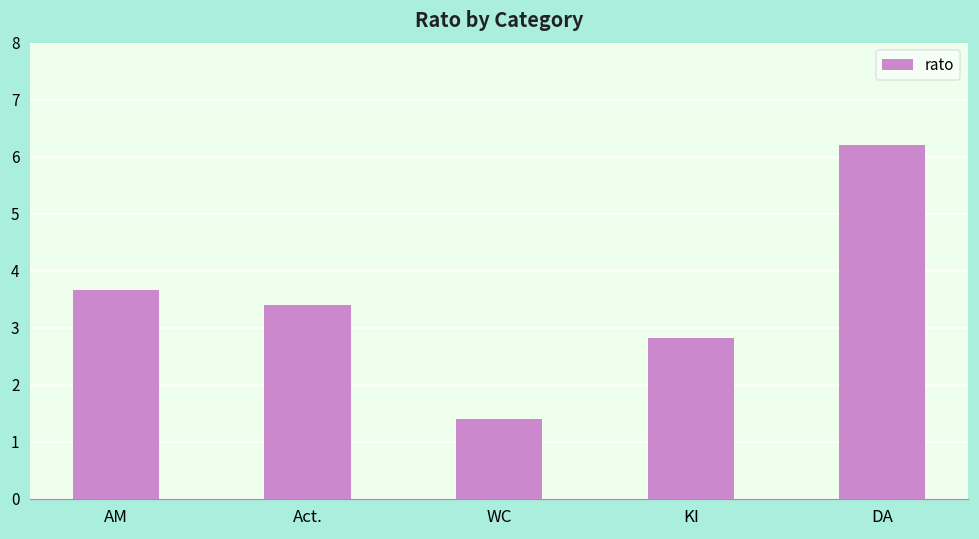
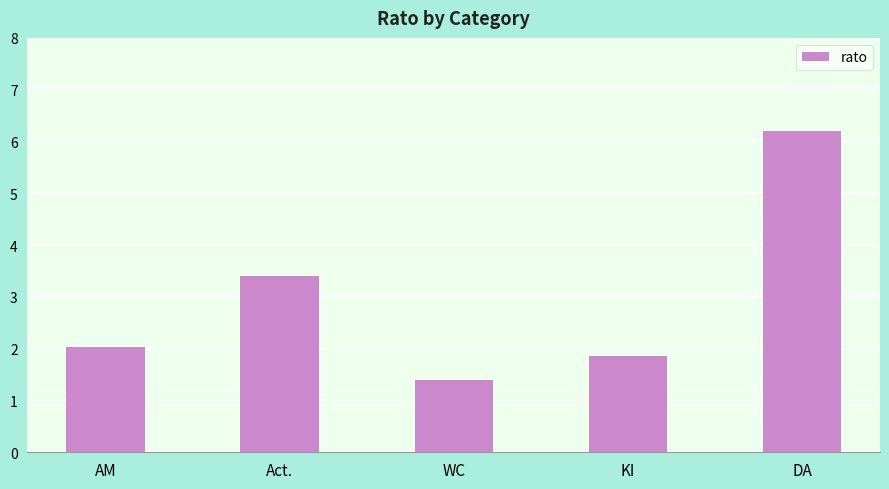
AM: 3.7 -> 2.0
KI: 2.8 -> 1.9
